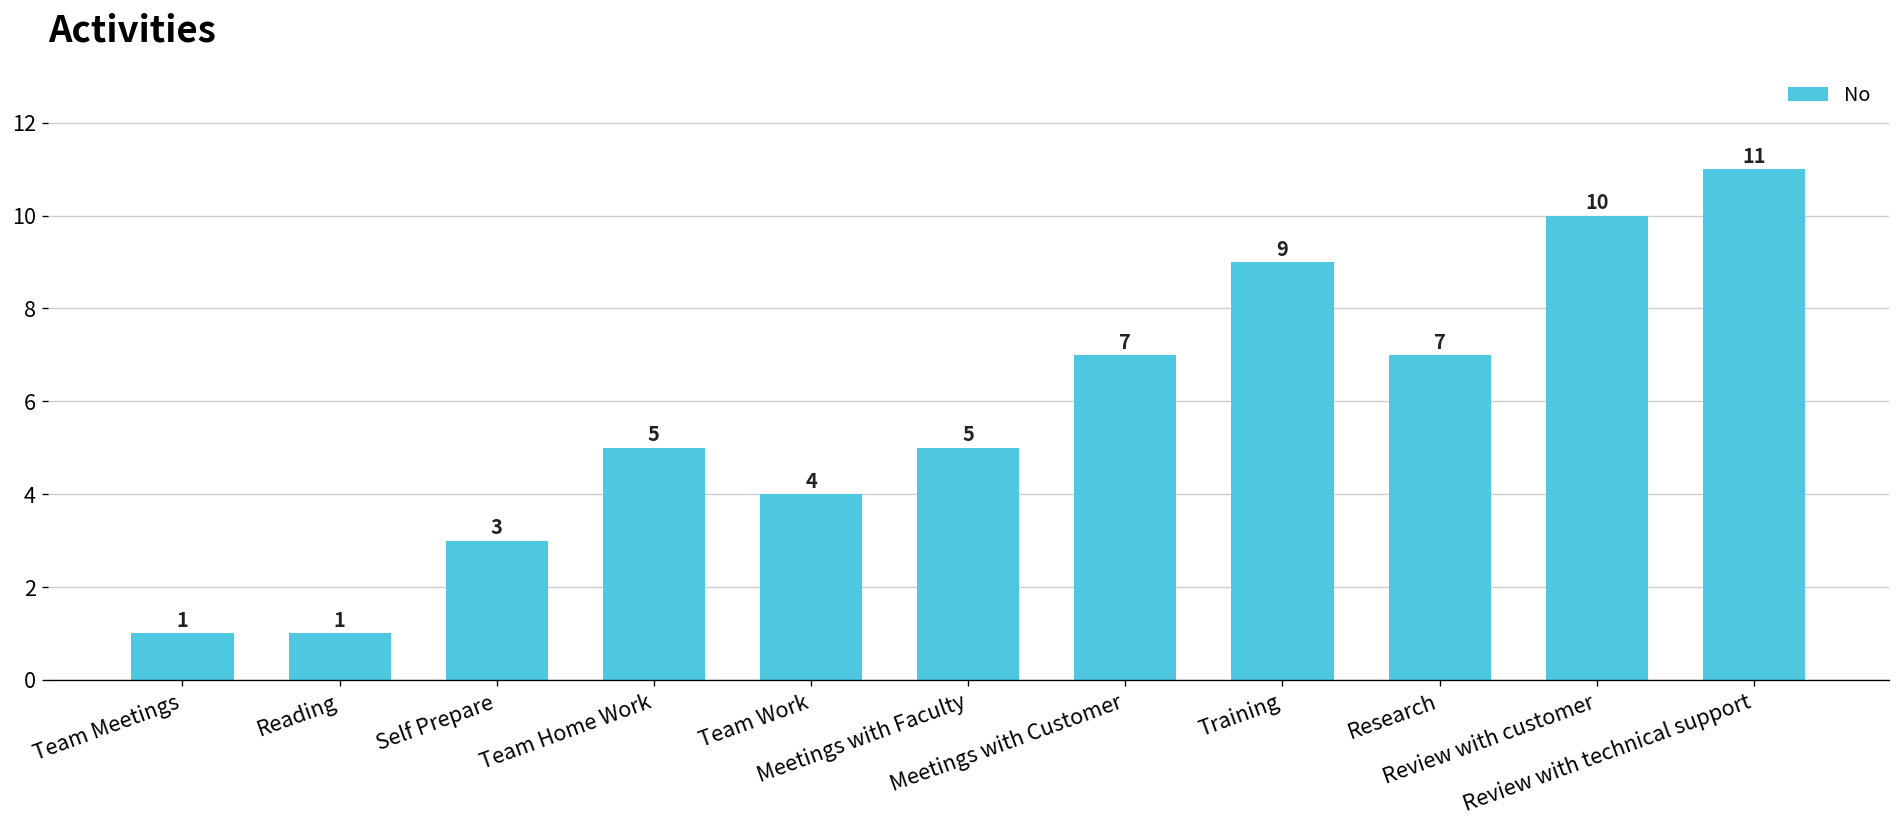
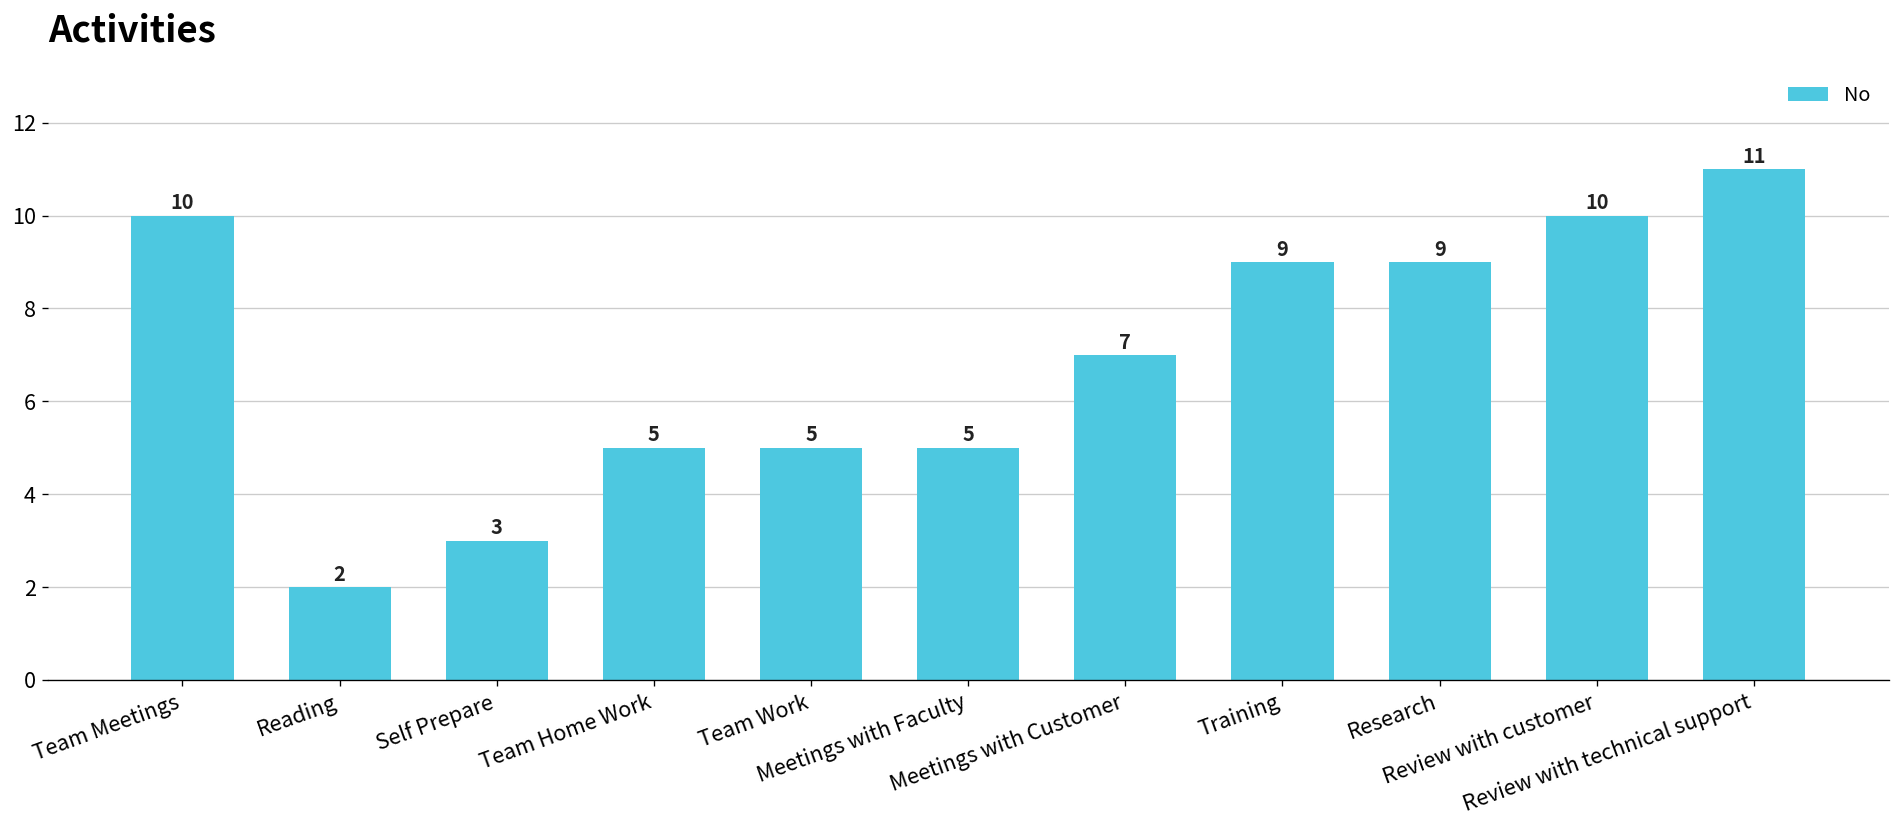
Team Meetings: 1 -> 10
Reading: 1 -> 2
Team Work: 4 -> 5
Research: 7 -> 9
